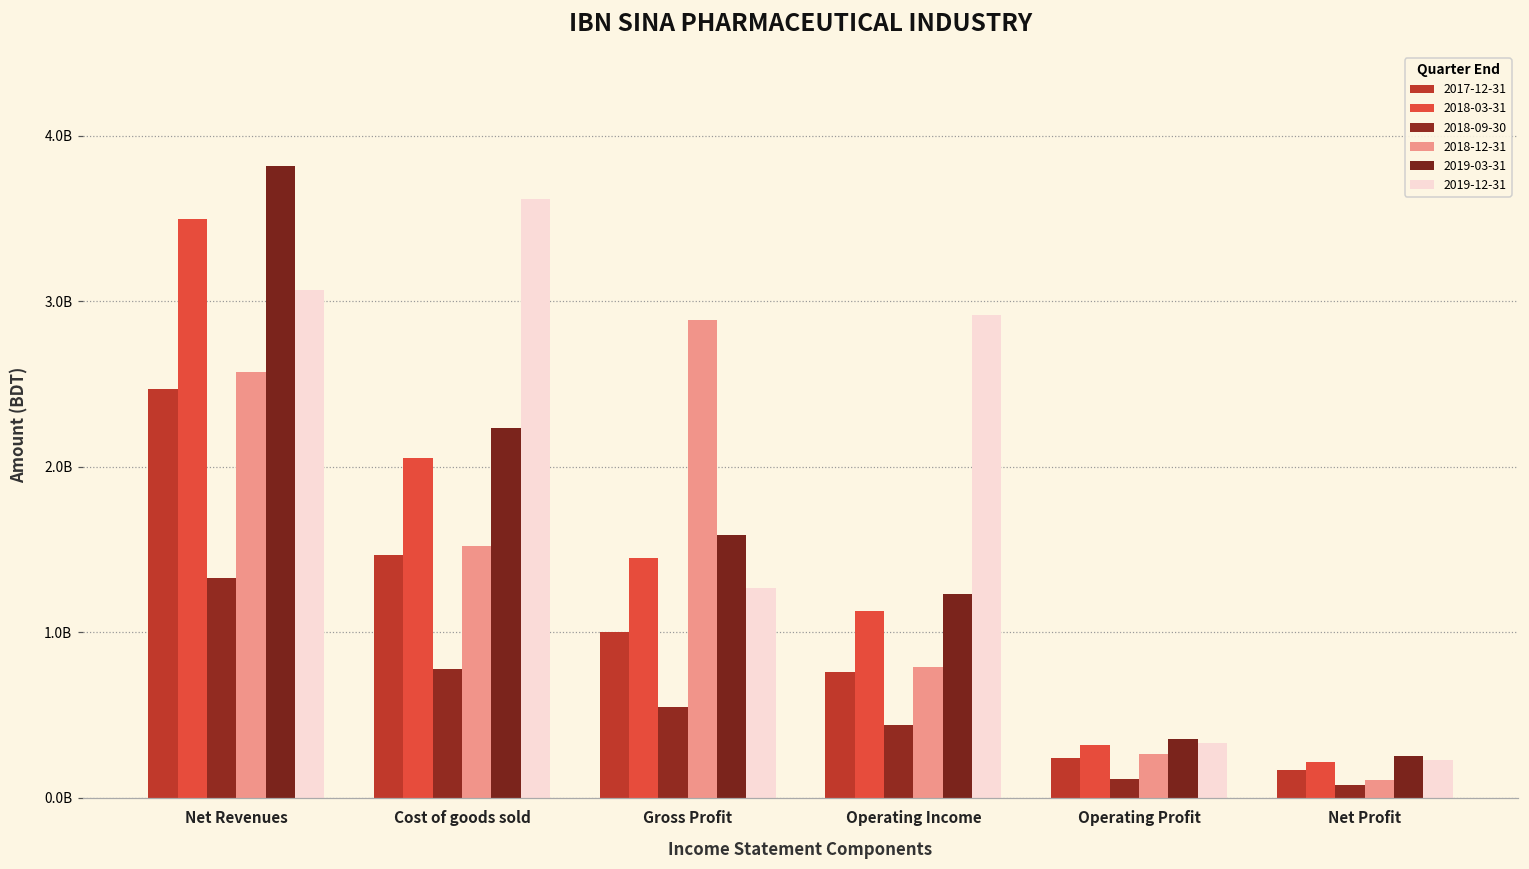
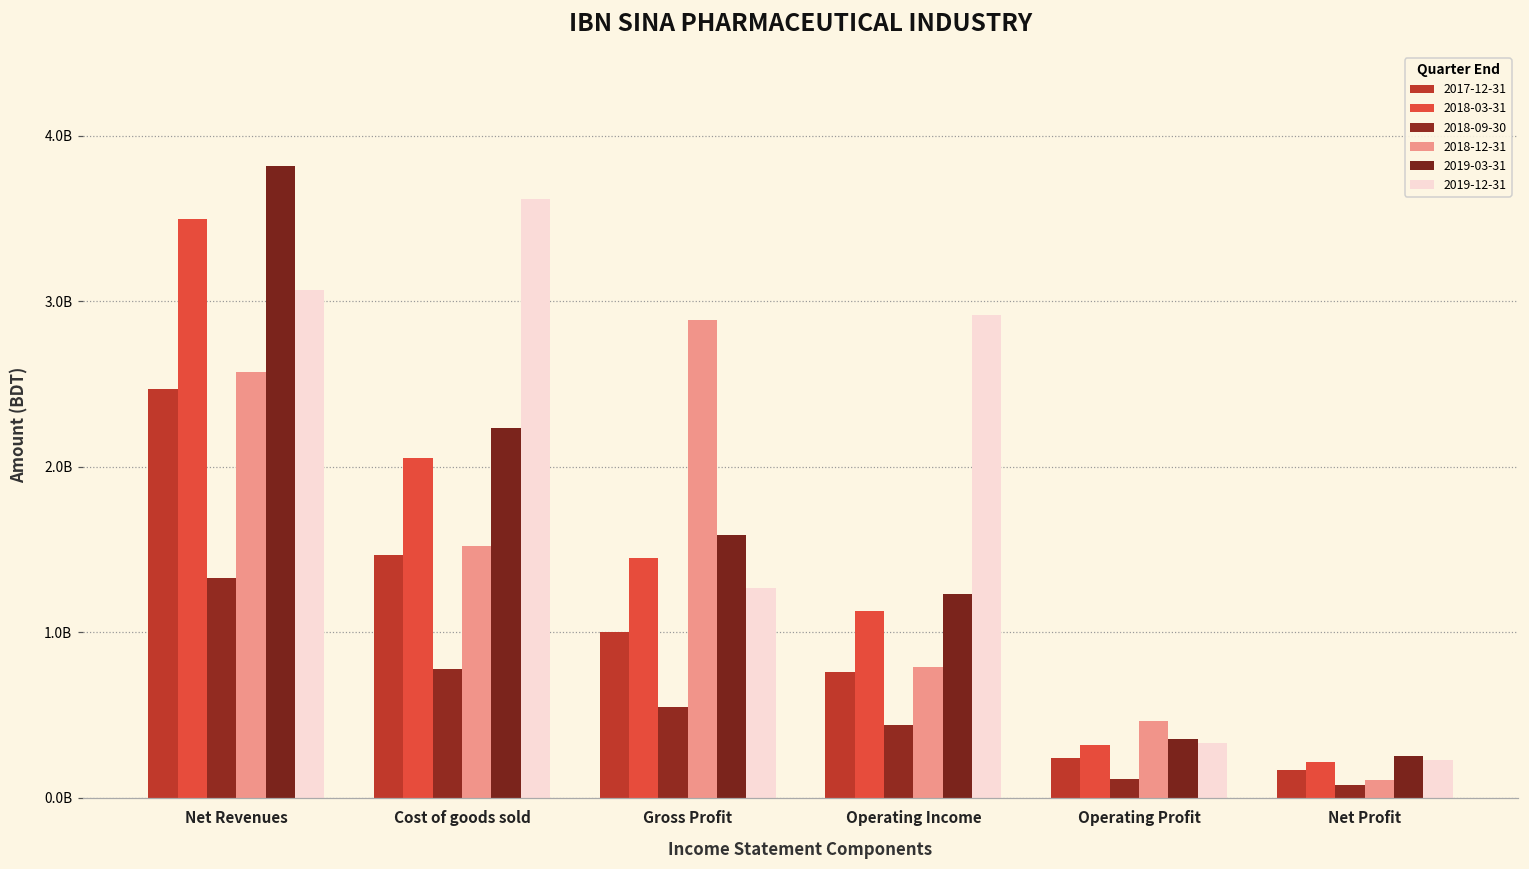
2018-12-31, Operating Profit: 260000000 -> 460000000
